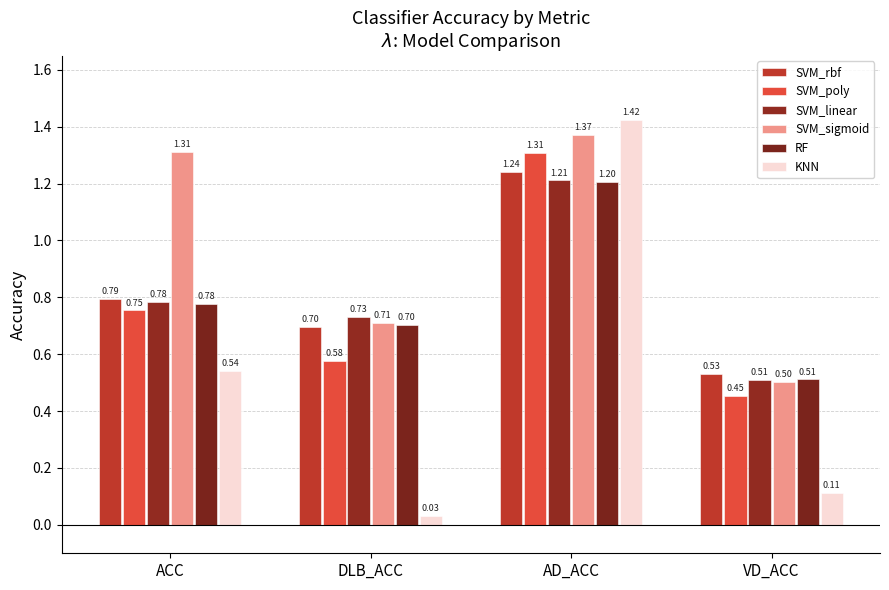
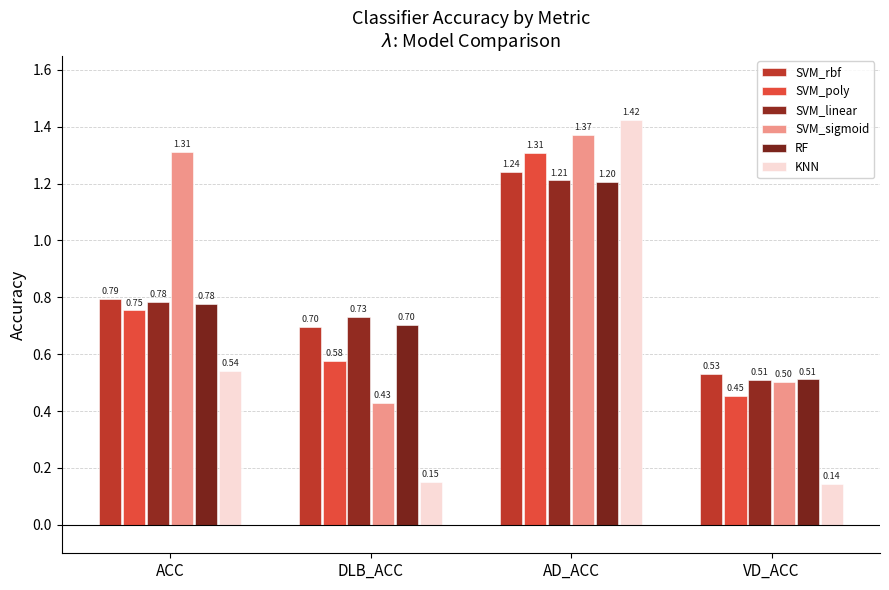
SVM_sigmoid, DLB_ACC: 0.71 -> 0.43
KNN, DLB_ACC: 0.03 -> 0.15
KNN, VD_ACC: 0.11 -> 0.14
